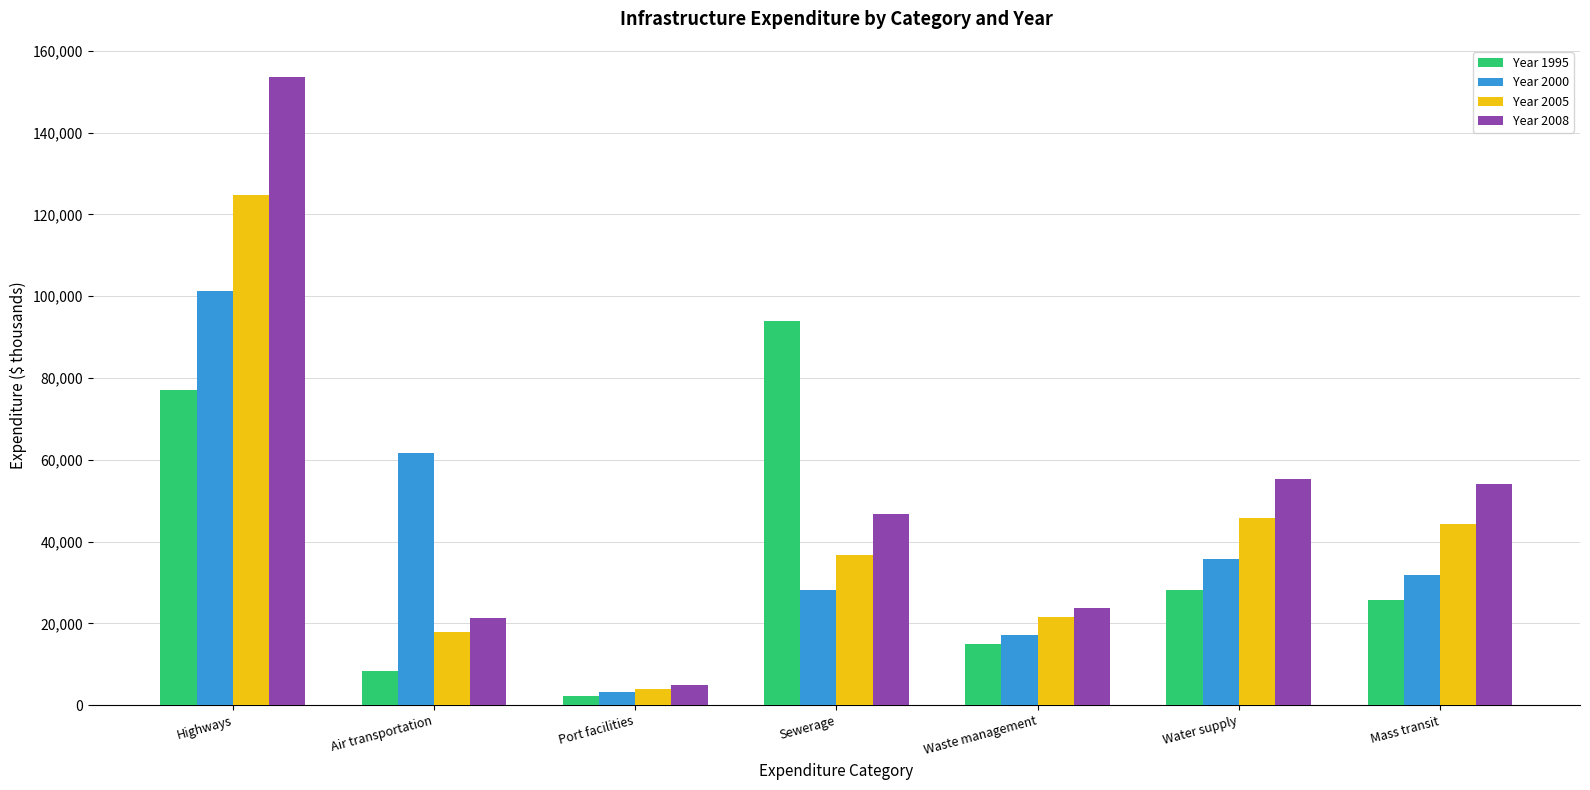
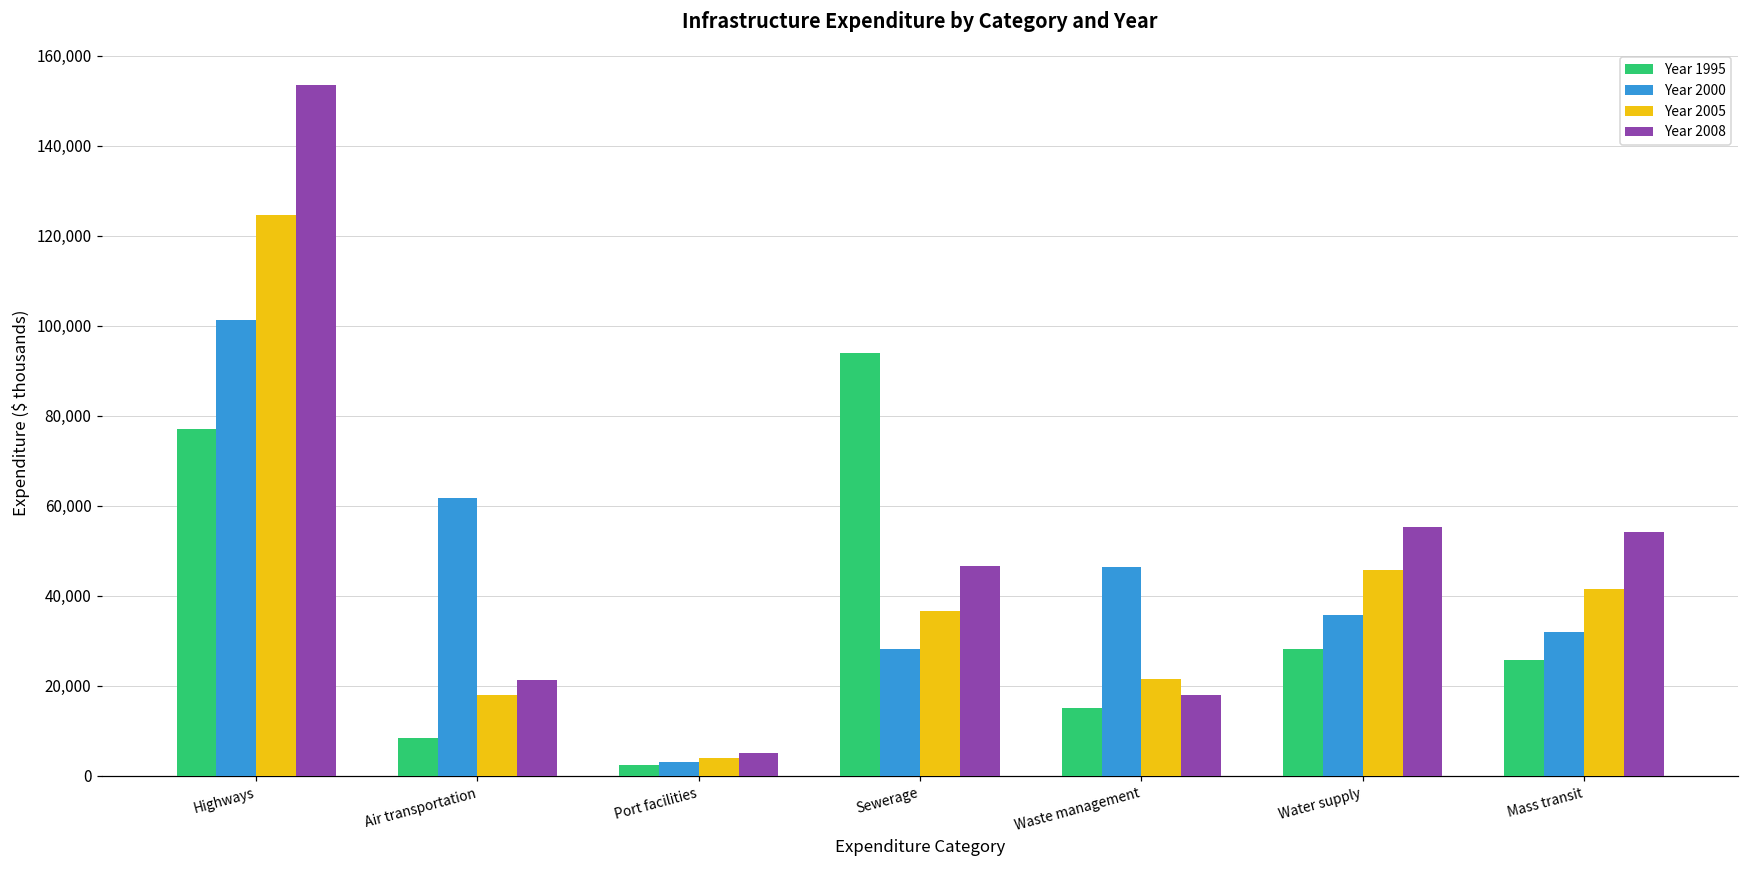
Year 2000, Waste management: 17,000 -> 46,000
Year 2008, Waste management: 24,000 -> 18,000
Year 2005, Mass transit: 44,000 -> 41,000
